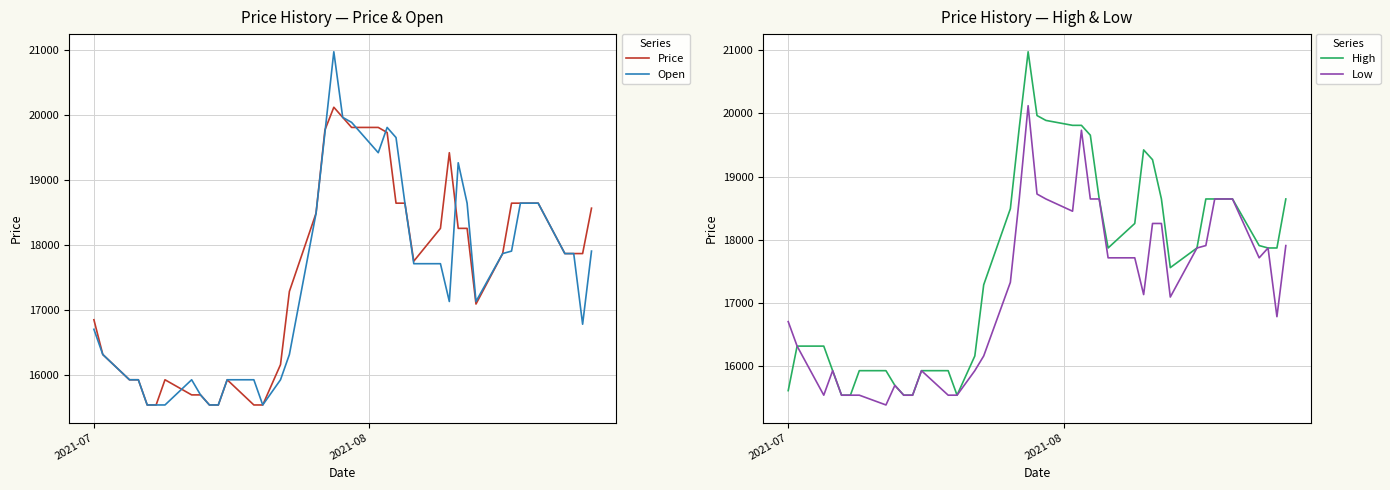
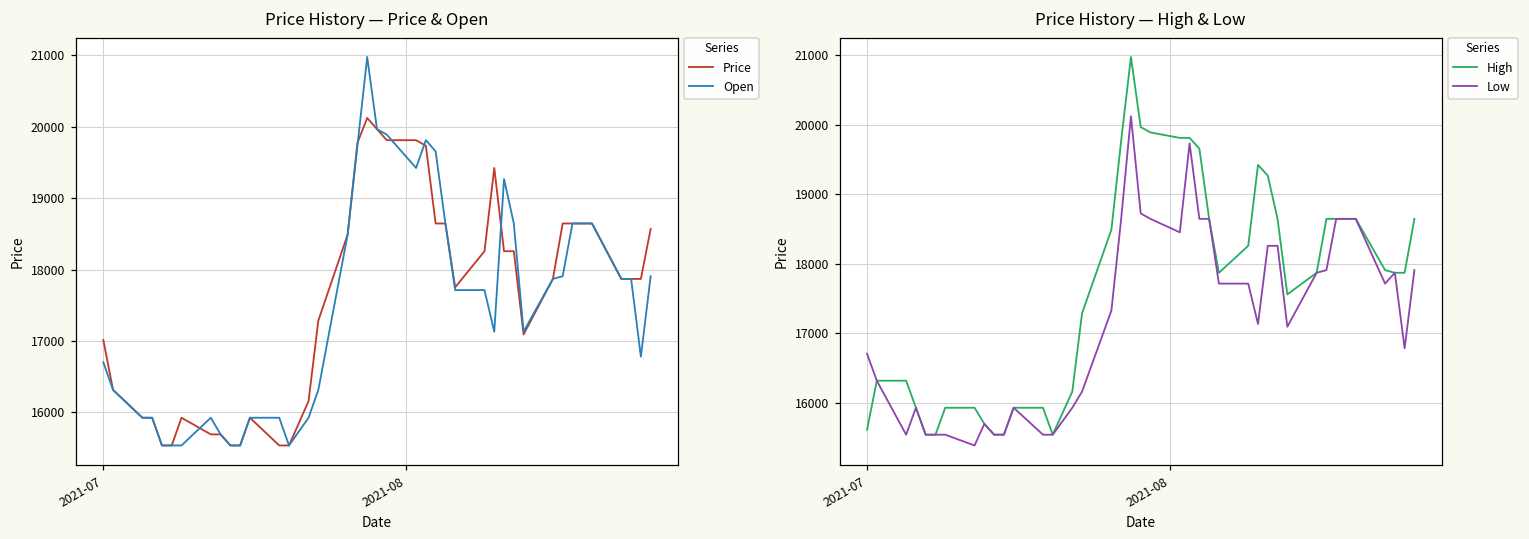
Price History — Price & Open, Price, 2021-07: 16900 -> 17000
